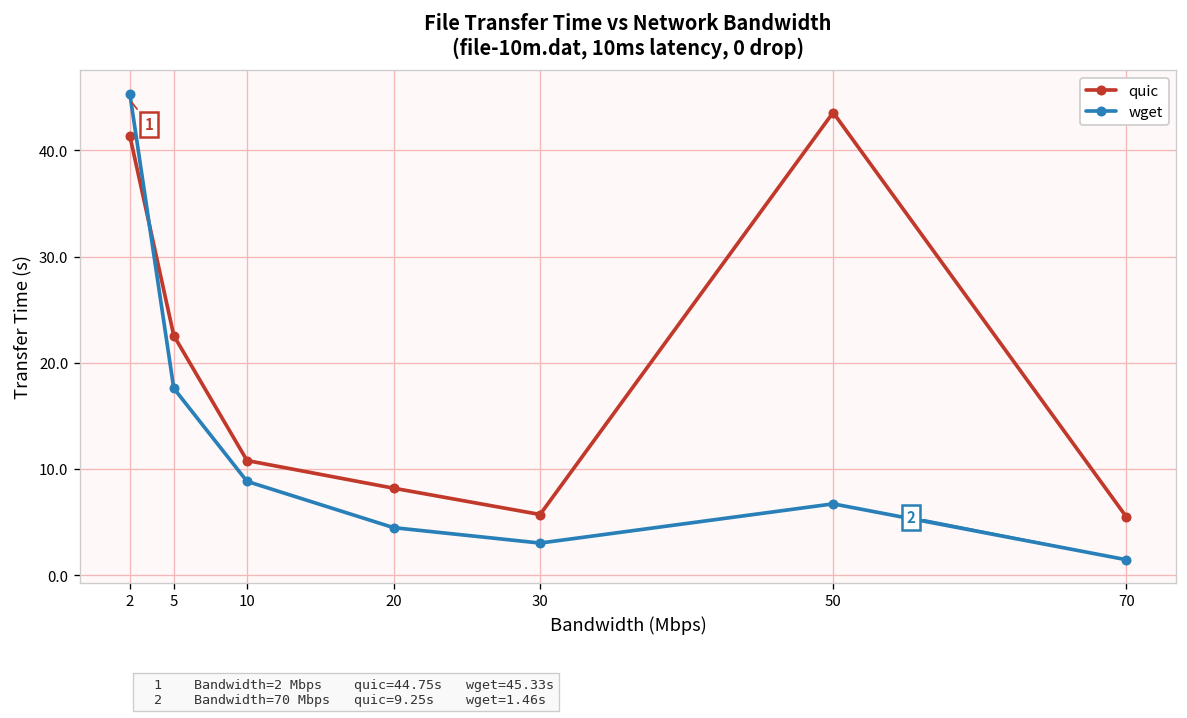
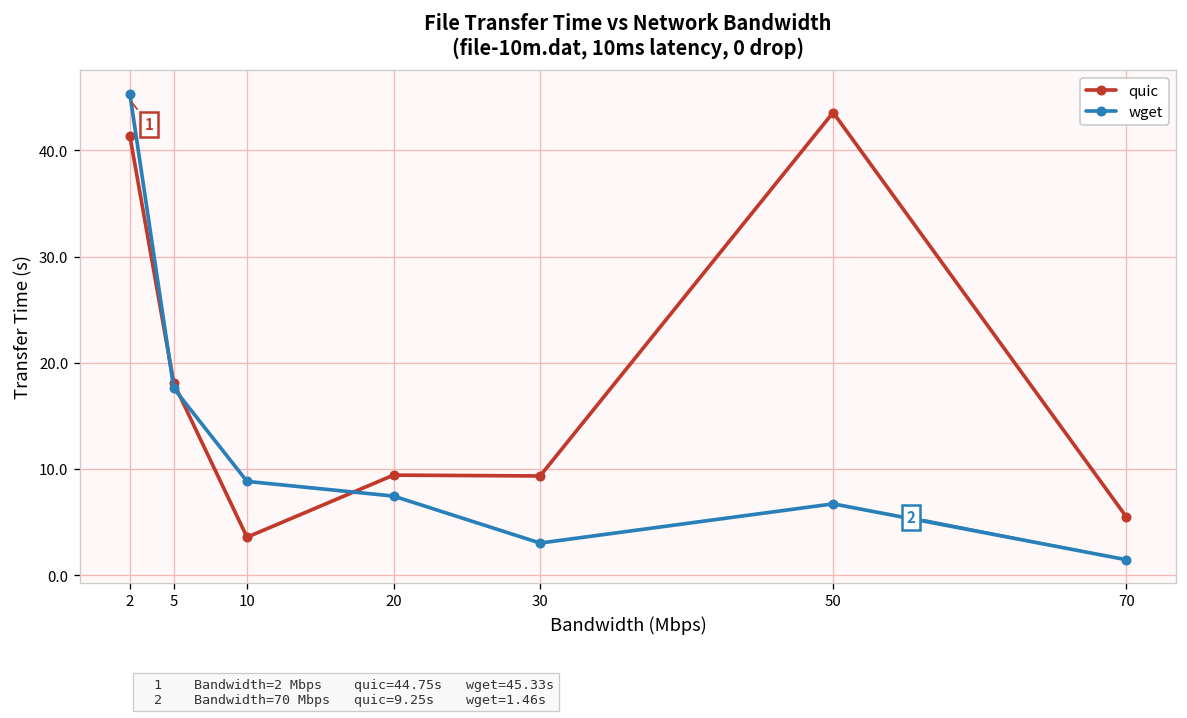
quic, 5: 23 -> 18
quic, 10: 11 -> 4
quic, 20: 8 -> 9
wget, 20: 4 -> 7
quic, 30: 6 -> 9
